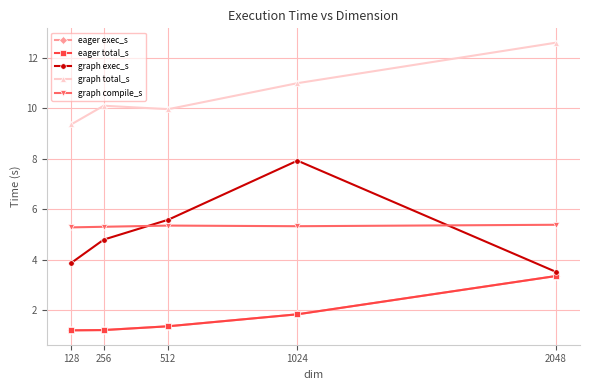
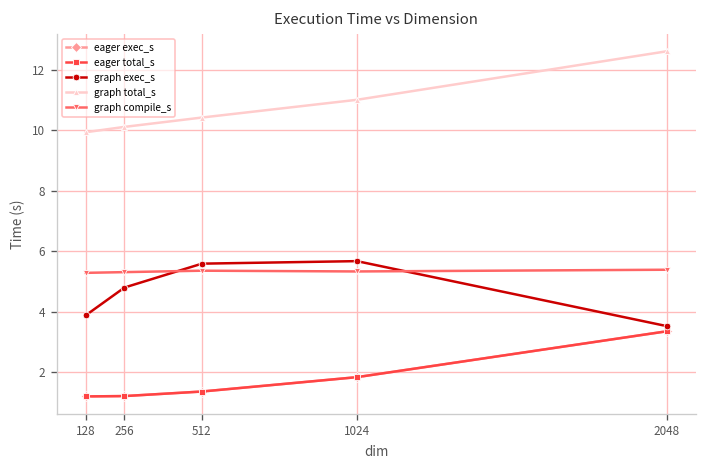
graph total_s, 128: 9.4 -> 9.9
graph total_s, 512: 10.0 -> 10.4
graph exec_s, 1024: 7.9 -> 5.7
